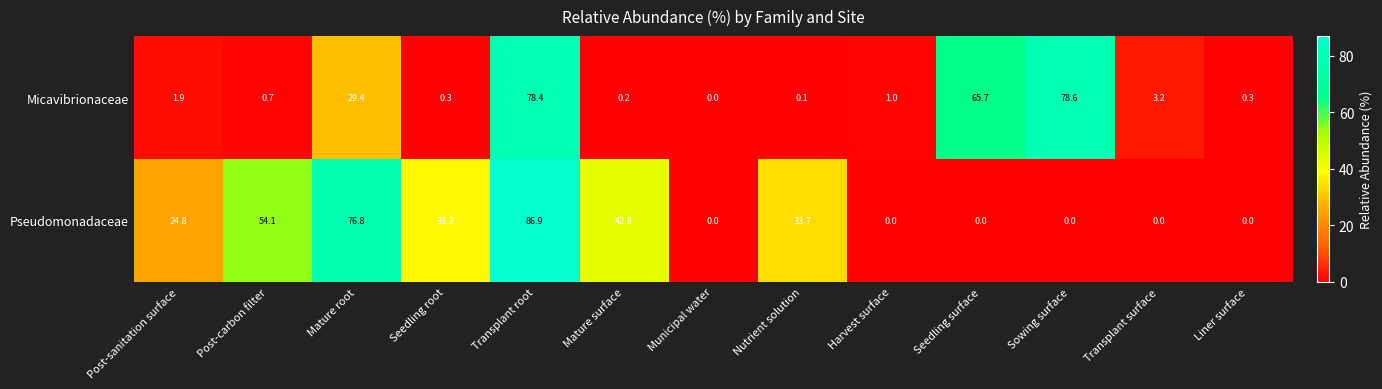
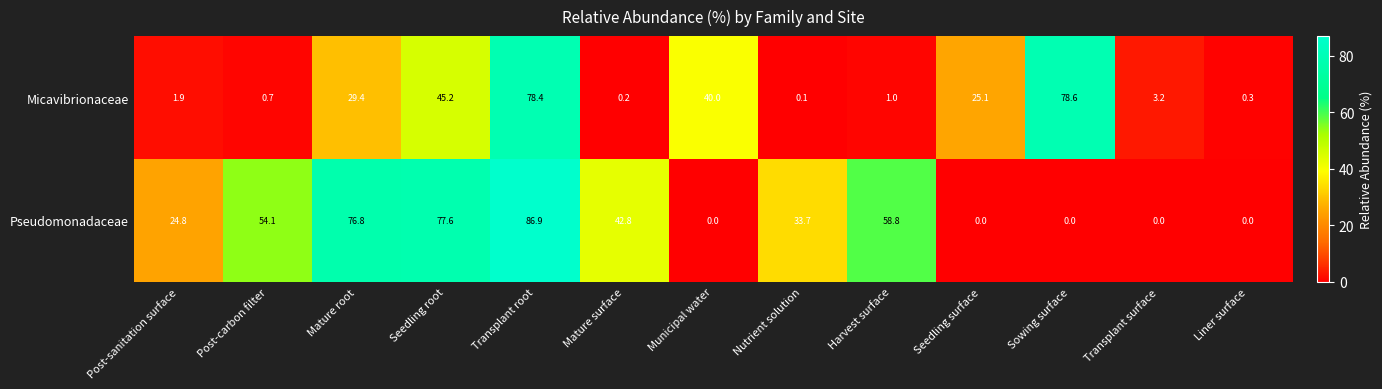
Micavibrionaceae, Seedling root: 0.3 -> 45.2
Micavibrionaceae, Municipal water: 0.0 -> 40.0
Micavibrionaceae, Seedling surface: 65.7 -> 25.1
Pseudomonadaceae, Seedling root: 38.2 -> 77.6
Pseudomonadaceae, Harvest surface: 0.0 -> 58.8
